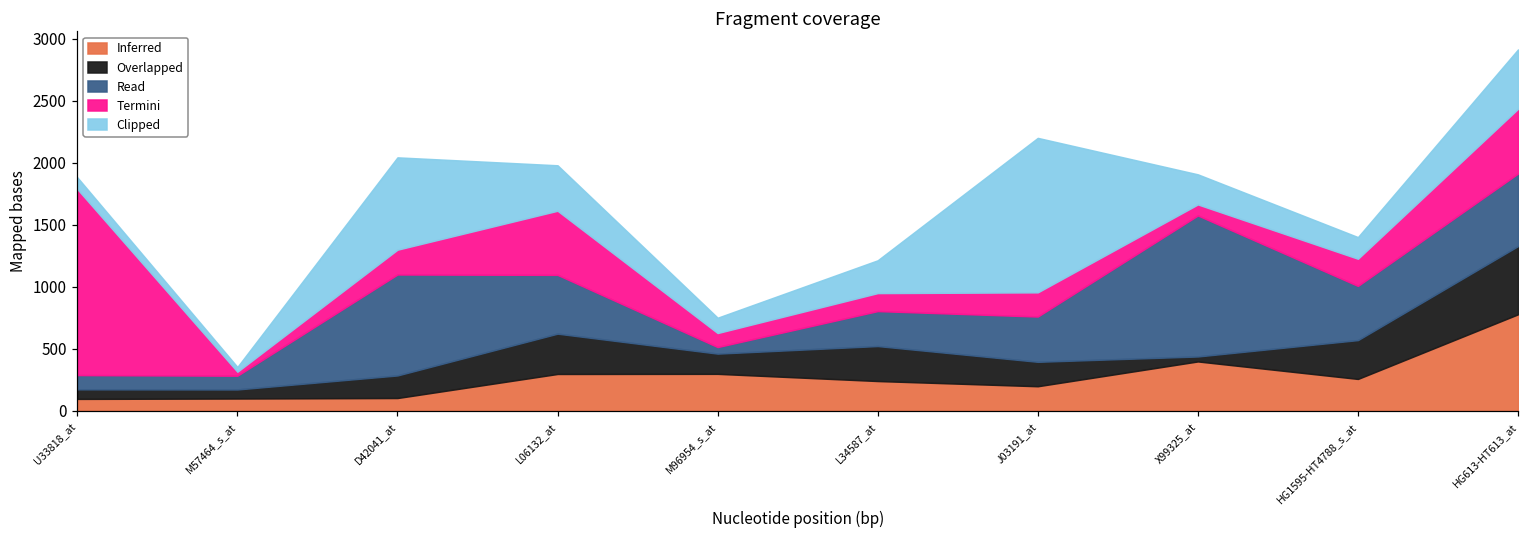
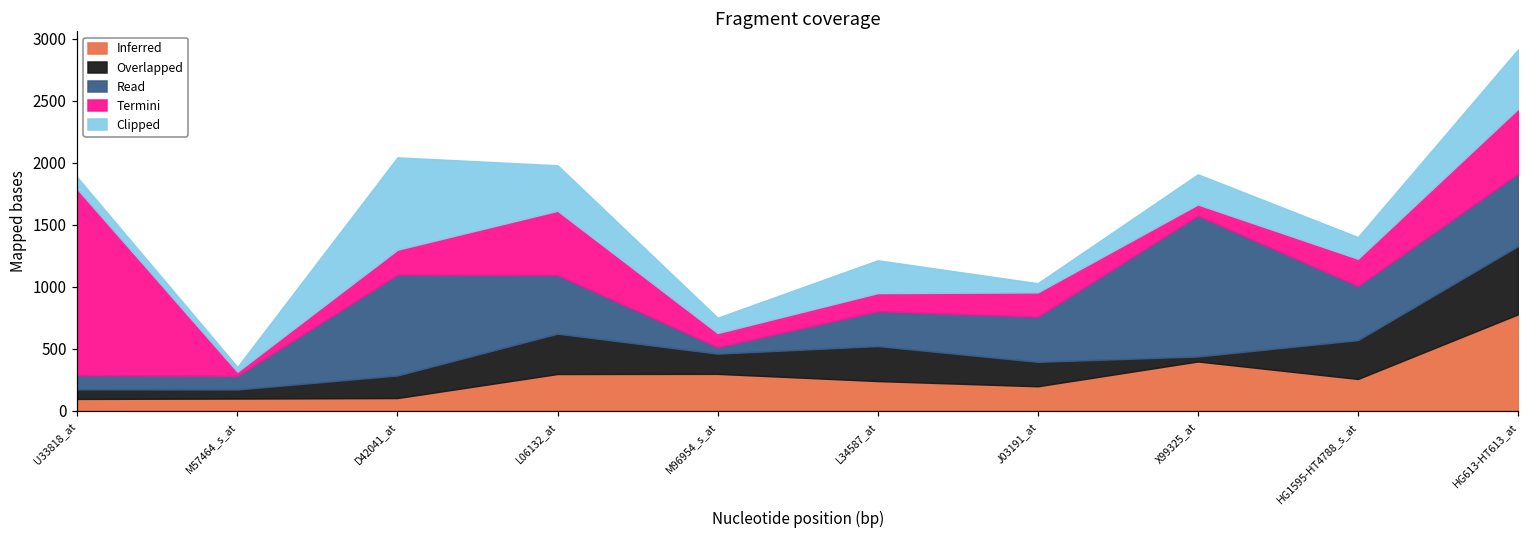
Clipped, J03191_at: 1250 -> 70
